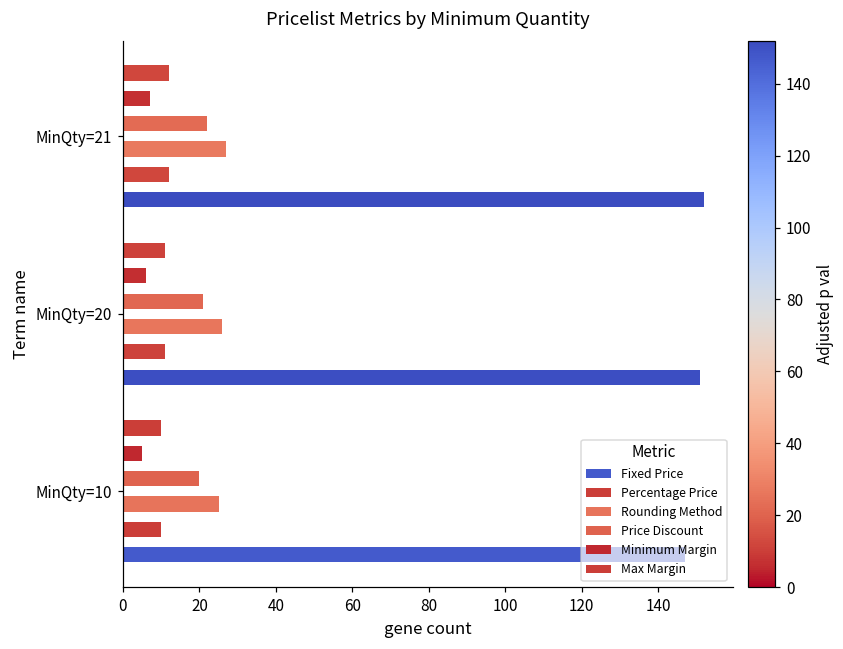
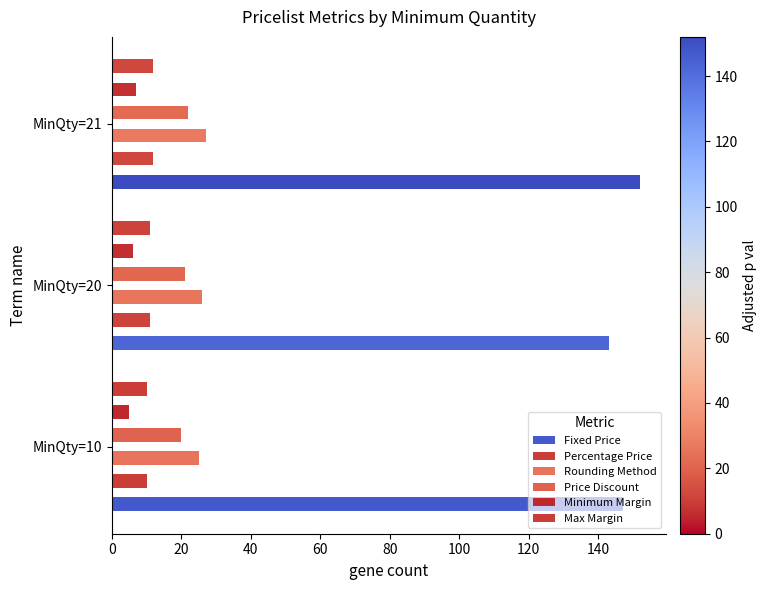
Fixed Price, MinQty=20: 151 -> 143
